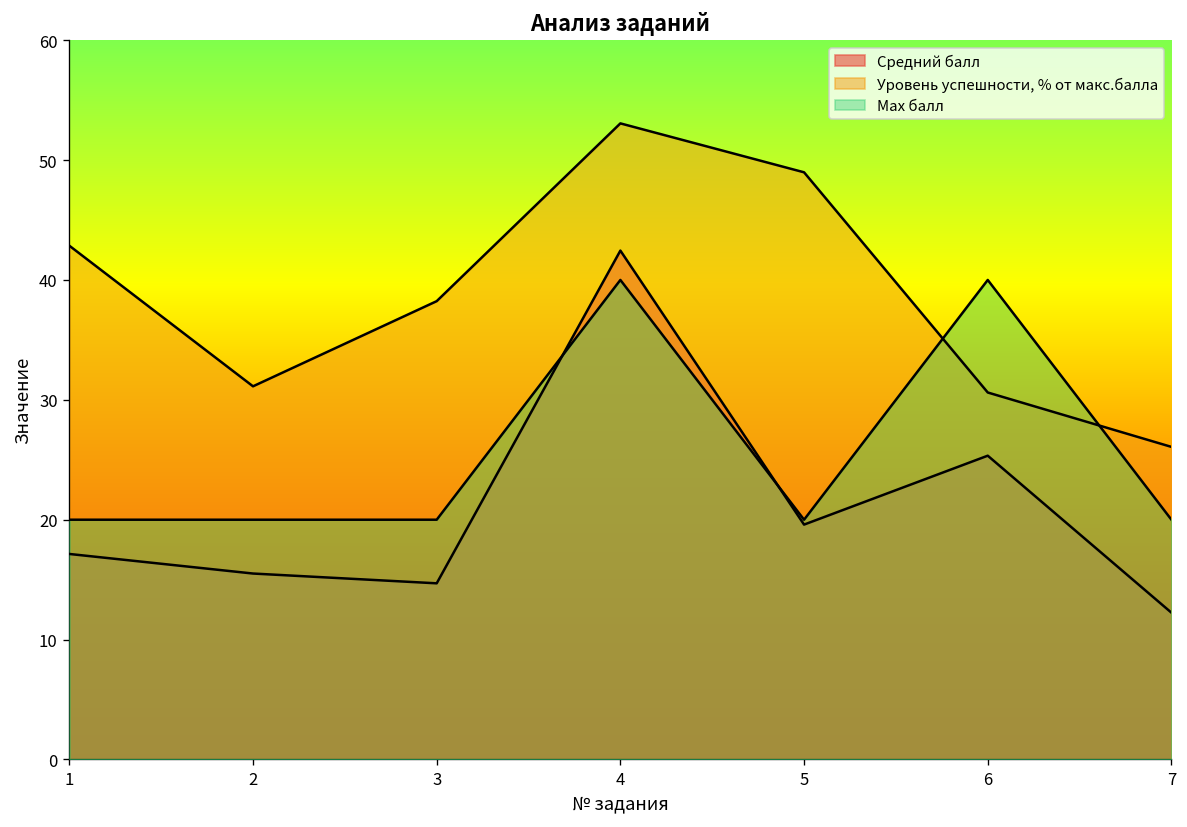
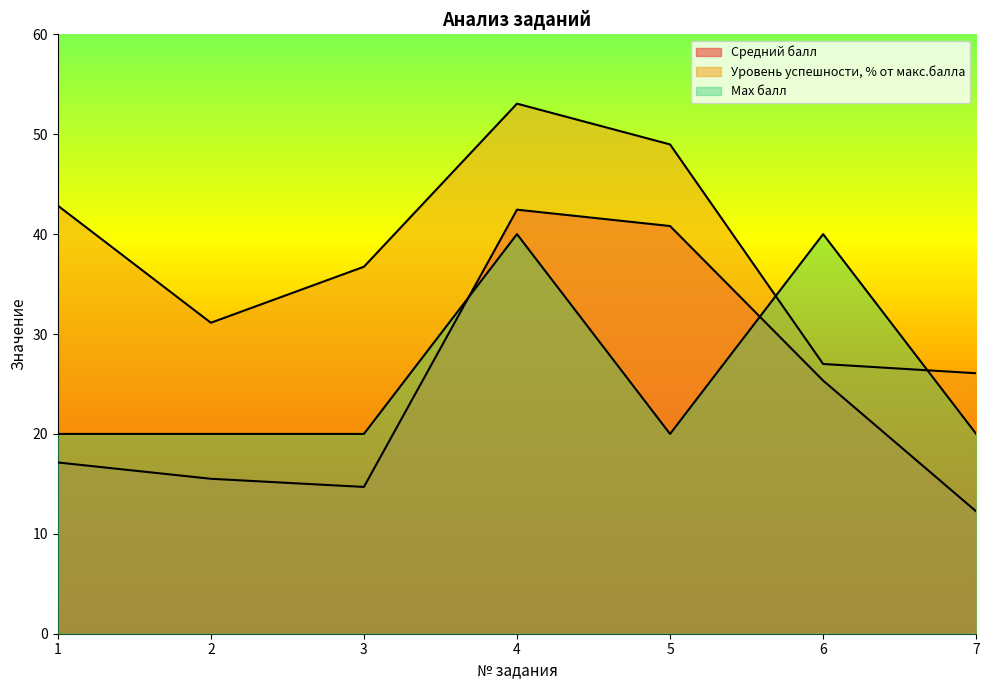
Уровень успешности, % от макс.балла, 3: 38 -> 37
Средний балл, 5: 20 -> 41
Уровень успешности, % от макс.балла, 6: 31 -> 27
